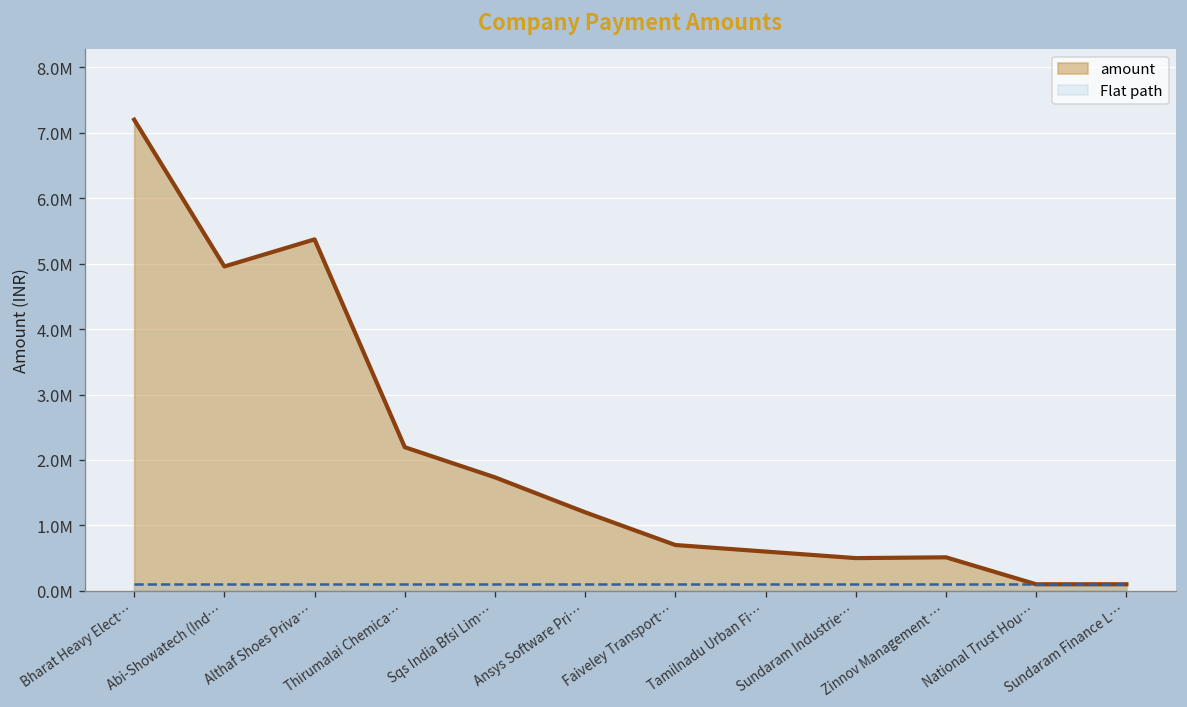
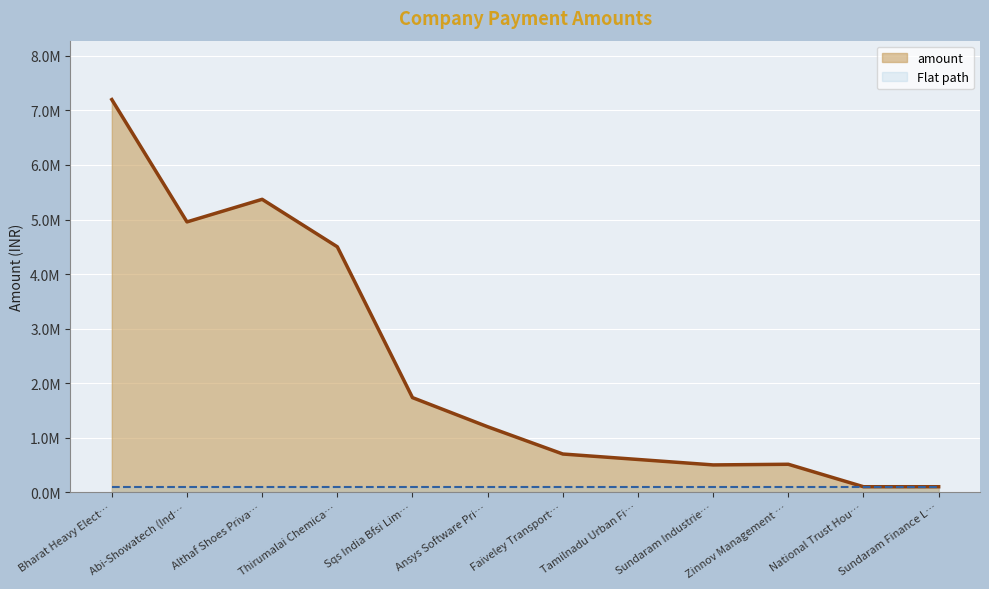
amount, Thirumalai Chemica…: 2200000 -> 4500000
